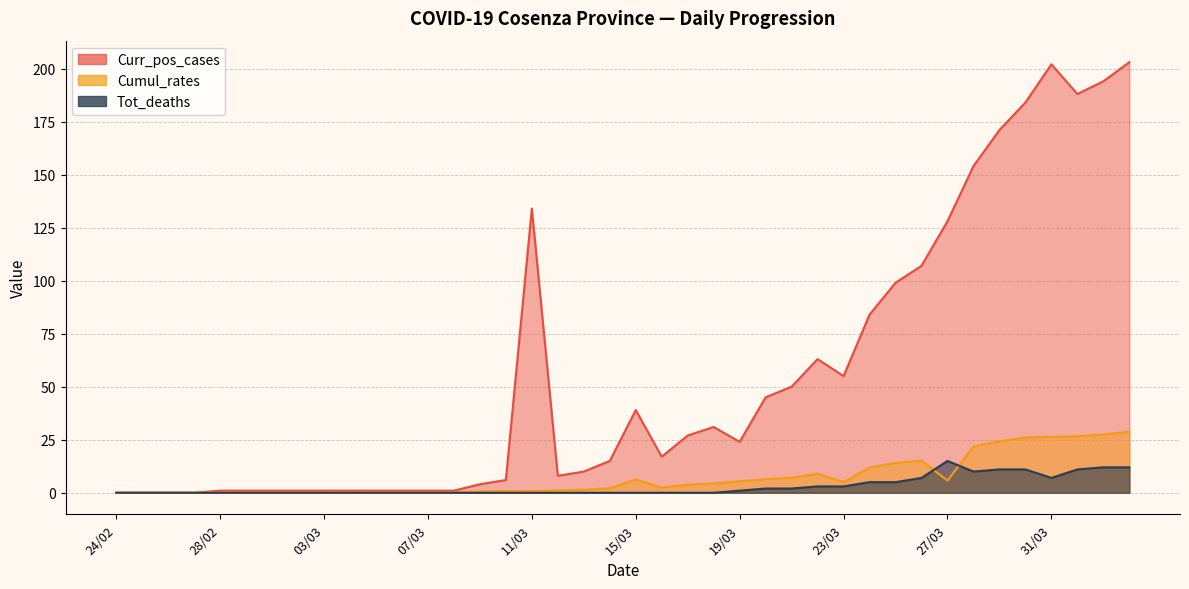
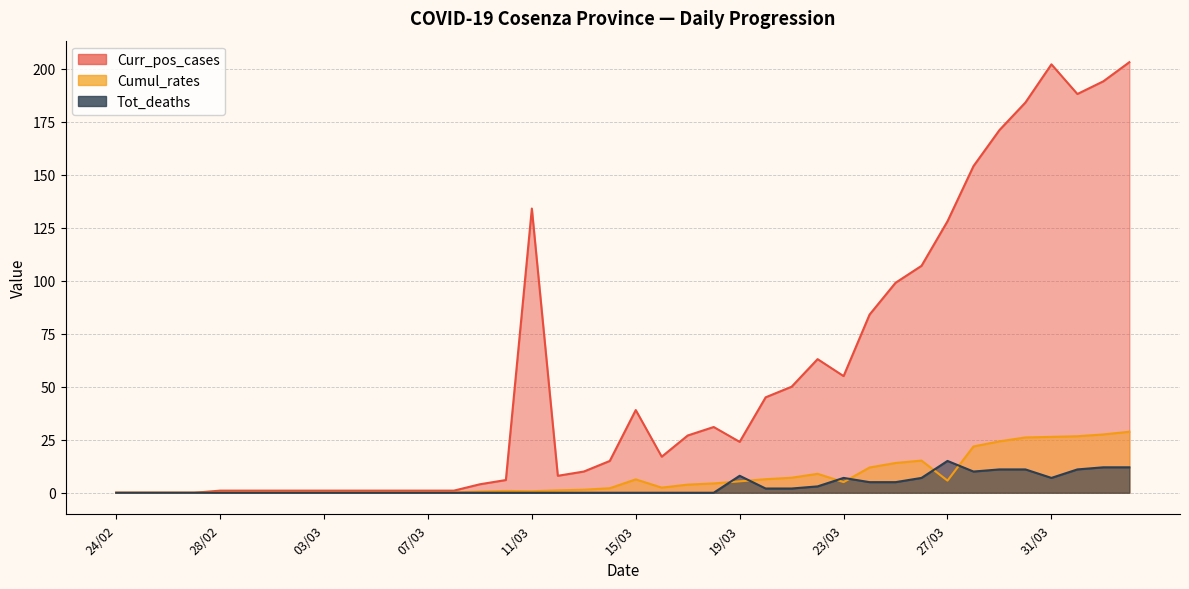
Tot_deaths, 19/03: 1 -> 8
Tot_deaths, 23/03: 3 -> 7
